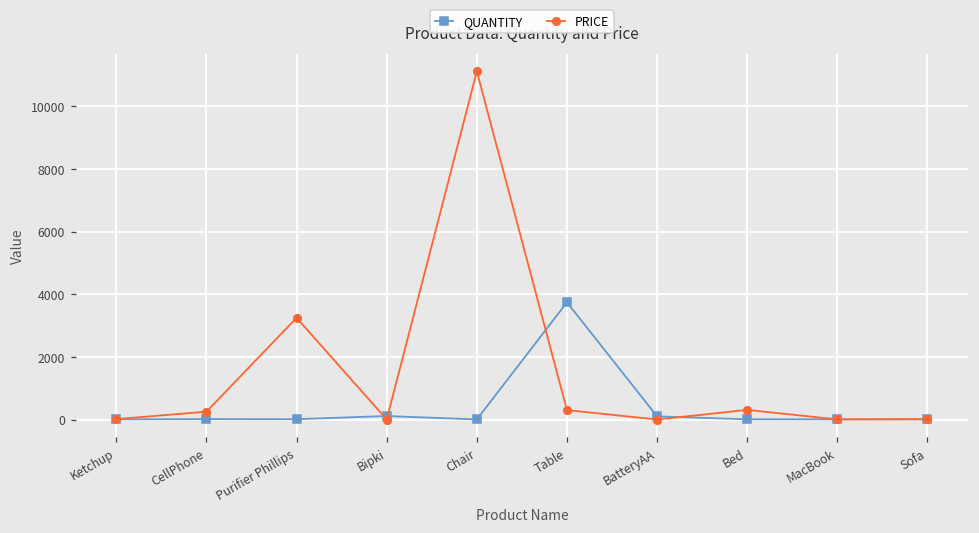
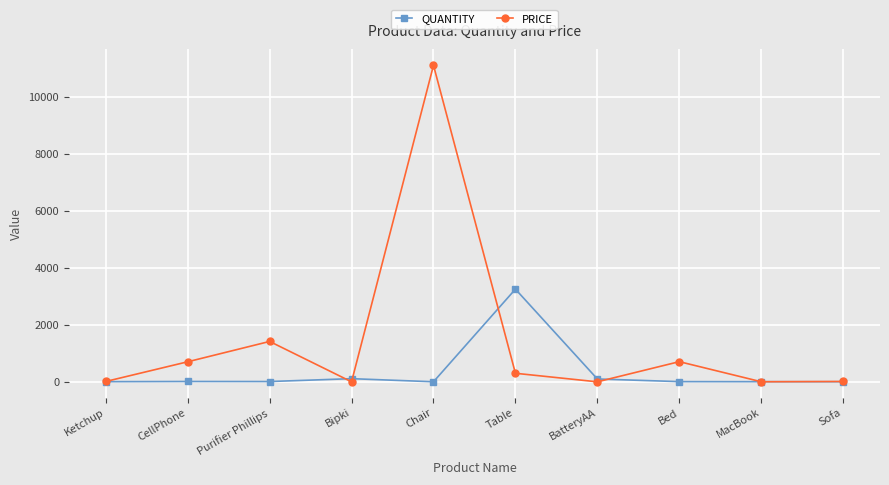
PRICE, CellPhone: 300 -> 700
PRICE, Purifier Phillips: 3200 -> 1400
QUANTITY, Table: 3700 -> 3300
PRICE, Bed: 300 -> 700
